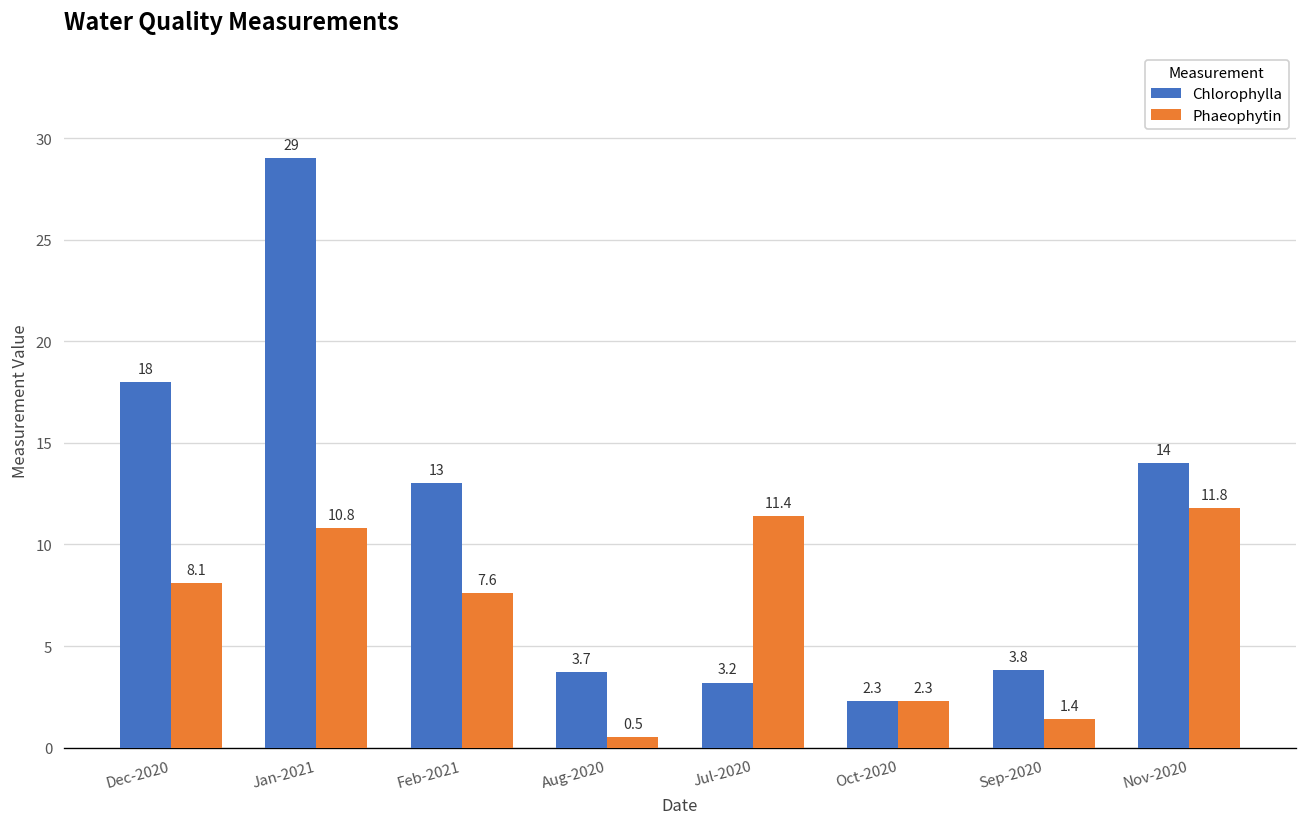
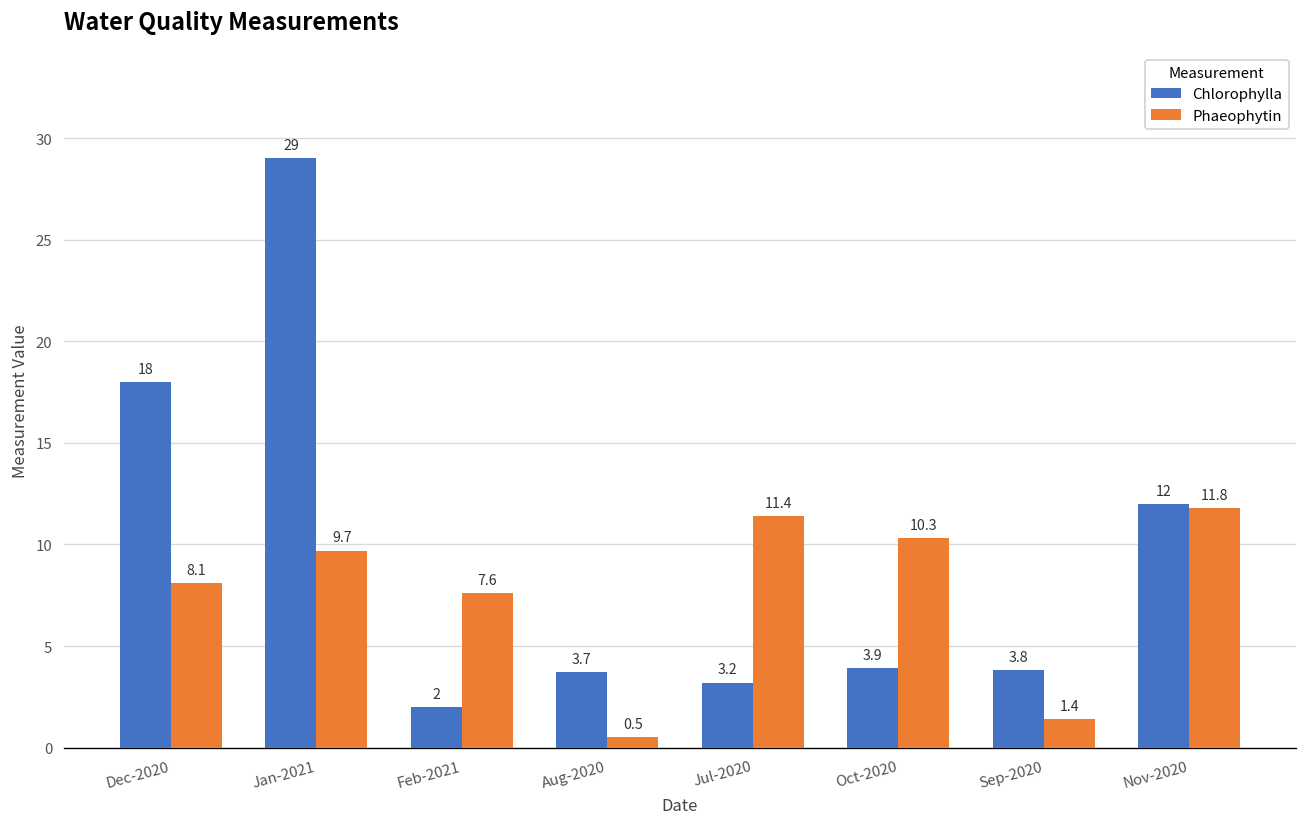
Phaeophytin, Jan-2021: 10.8 -> 9.7
Chlorophylla, Feb-2021: 13 -> 2
Chlorophylla, Oct-2020: 2.3 -> 3.9
Phaeophytin, Oct-2020: 2.3 -> 10.3
Chlorophylla, Nov-2020: 14 -> 12
